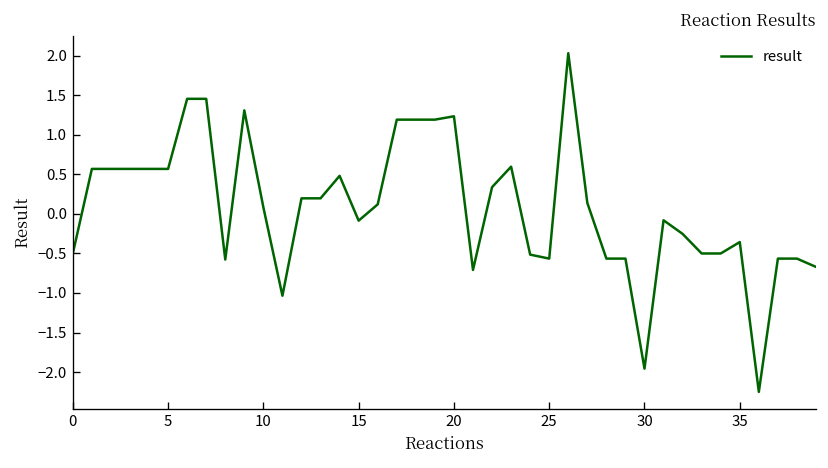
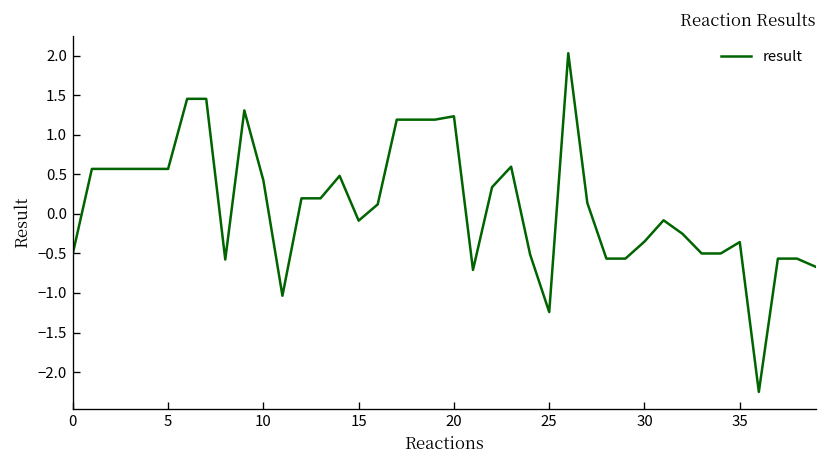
10: 0.1 -> 0.4
25: -0.6 -> -1.2
30: -2.0 -> -0.4
